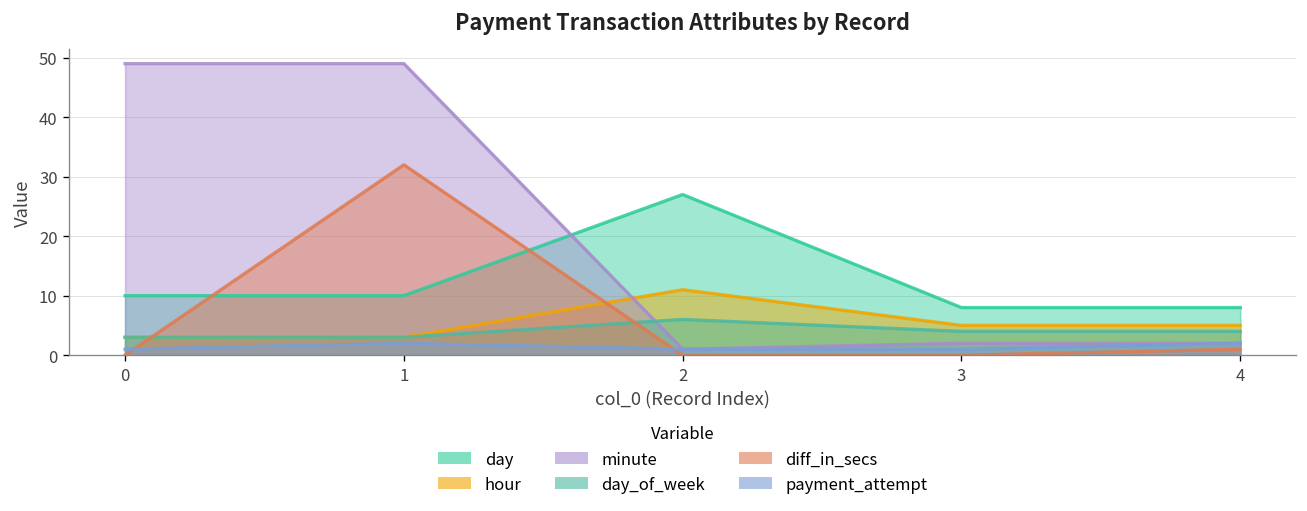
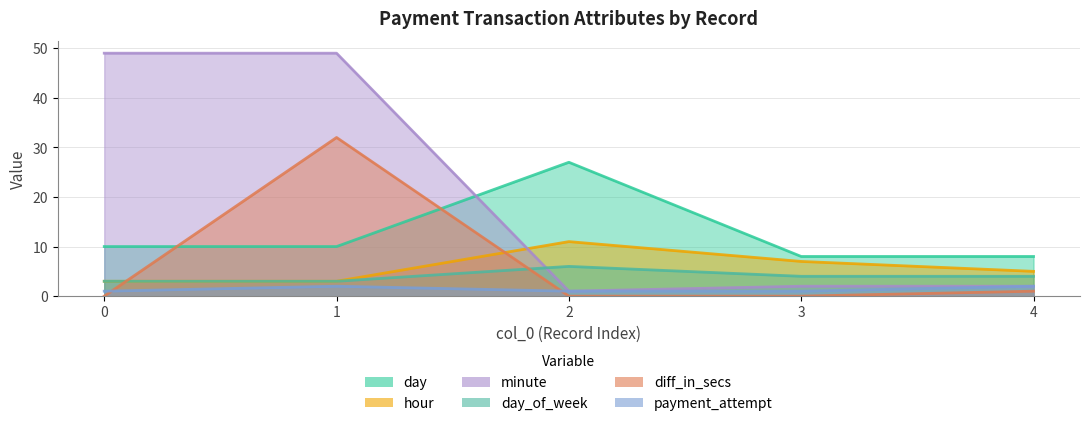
hour, 3: 5 -> 7
